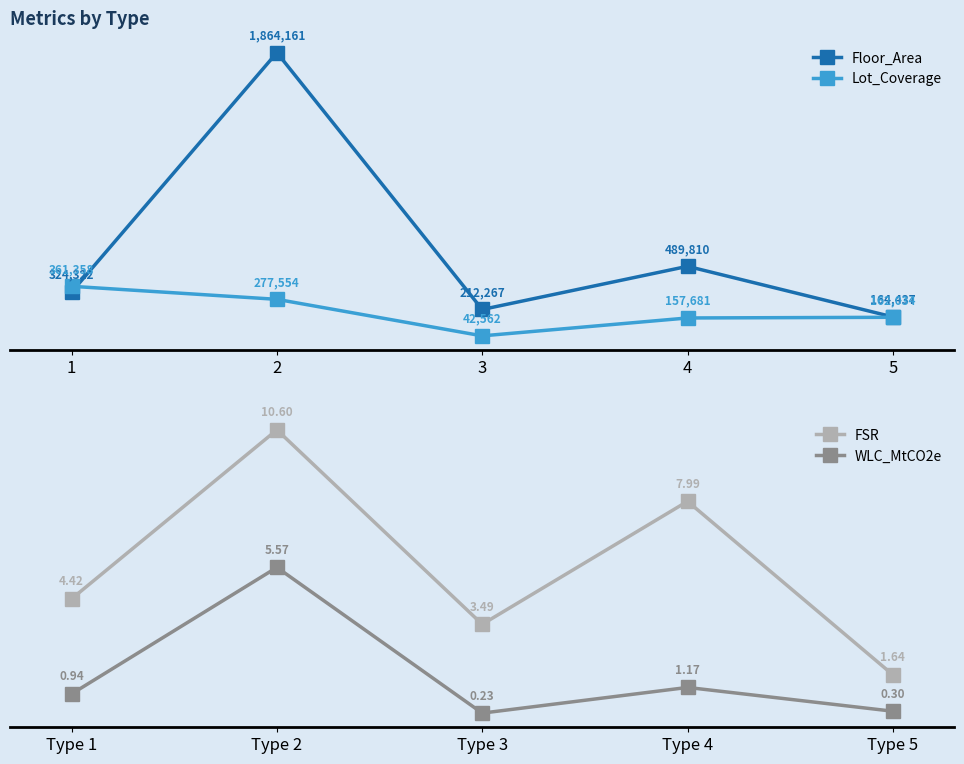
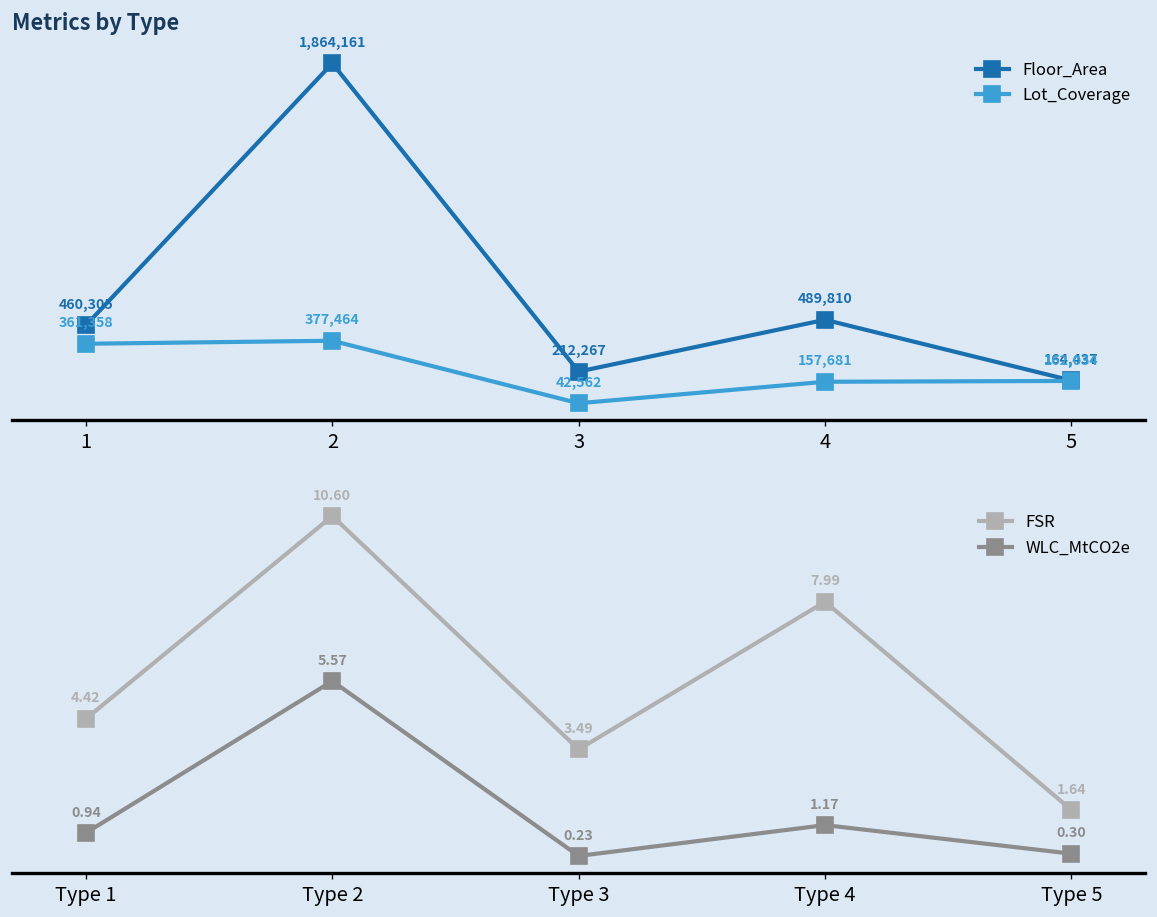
Metrics by Type, Floor_Area, 1: 324,322 -> 460,305
Metrics by Type, Lot_Coverage, 2: 277,554 -> 377,464
